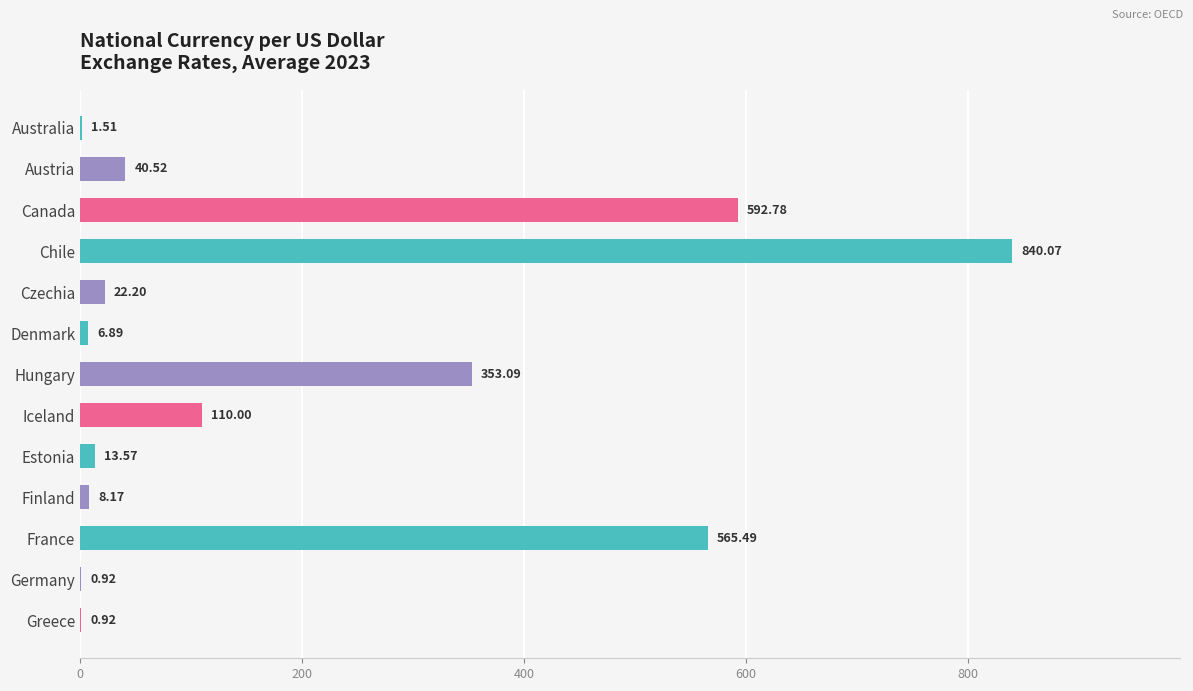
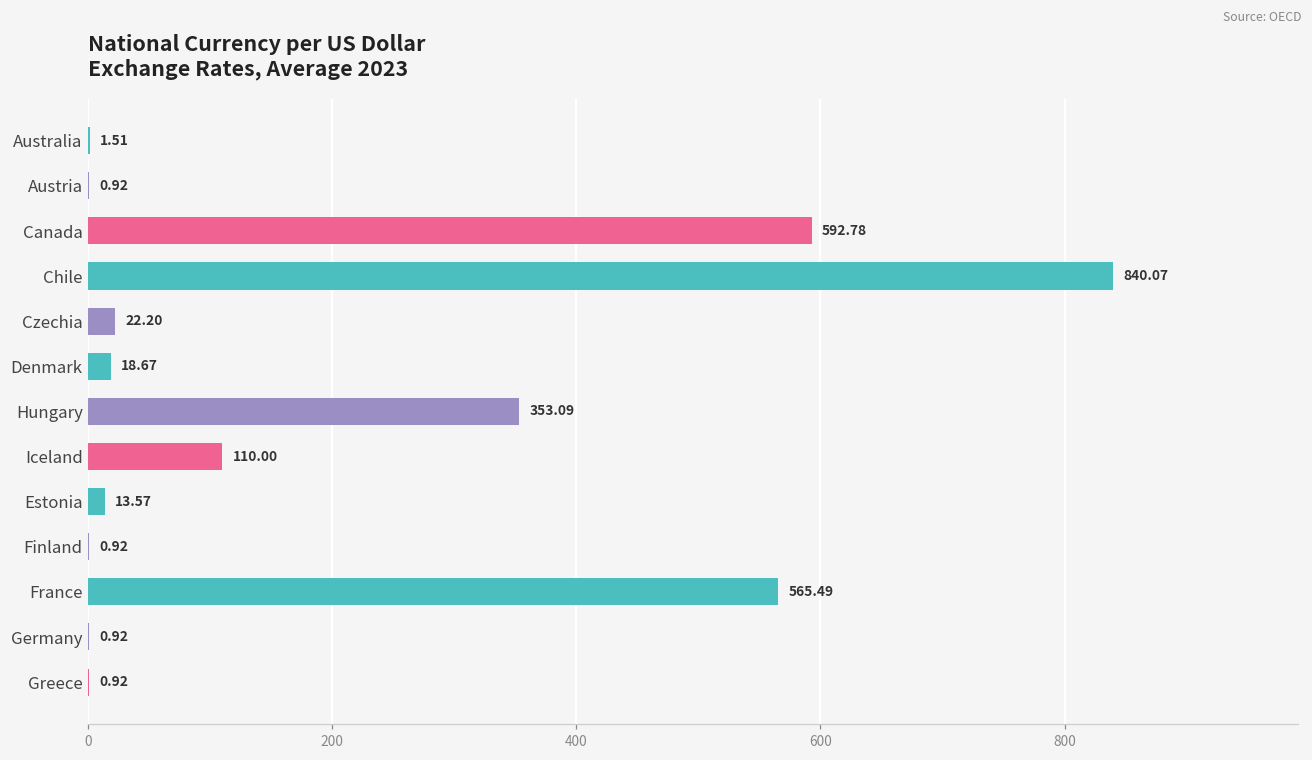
Austria: 40.52 -> 0.92
Denmark: 6.89 -> 18.67
Finland: 8.17 -> 0.92
